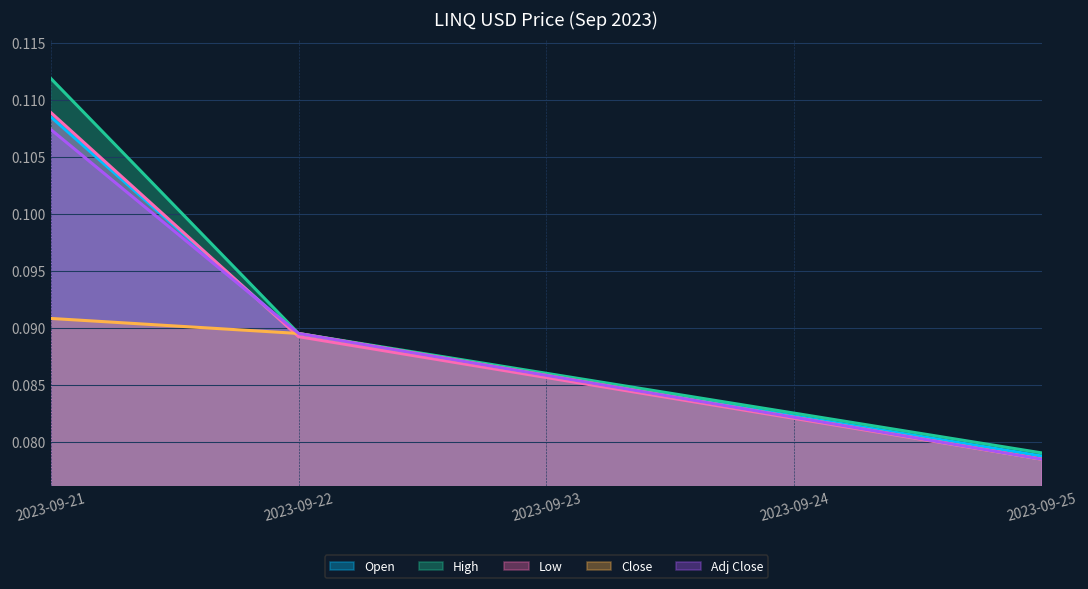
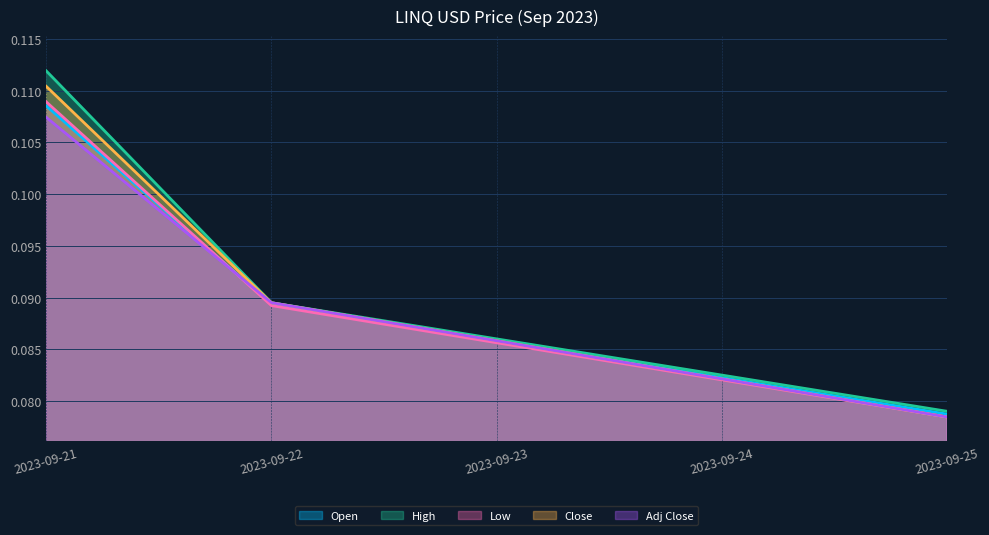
Close, 2023-09-21: 0.0908 -> 0.1104
